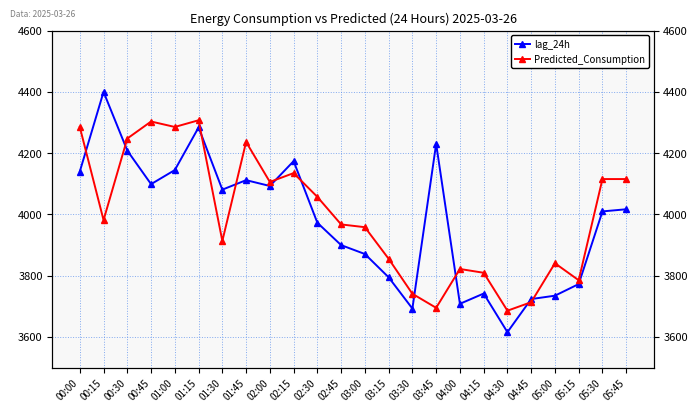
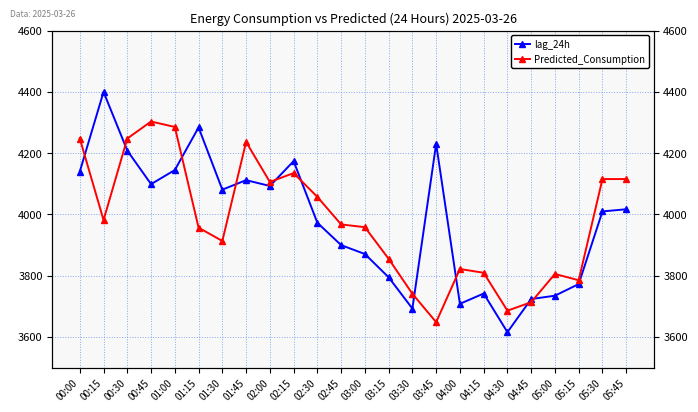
Predicted_Consumption, 00:00: 4290 -> 4250
Predicted_Consumption, 01:15: 4310 -> 3960
Predicted_Consumption, 03:45: 3700 -> 3650
Predicted_Consumption, 05:00: 3840 -> 3810
